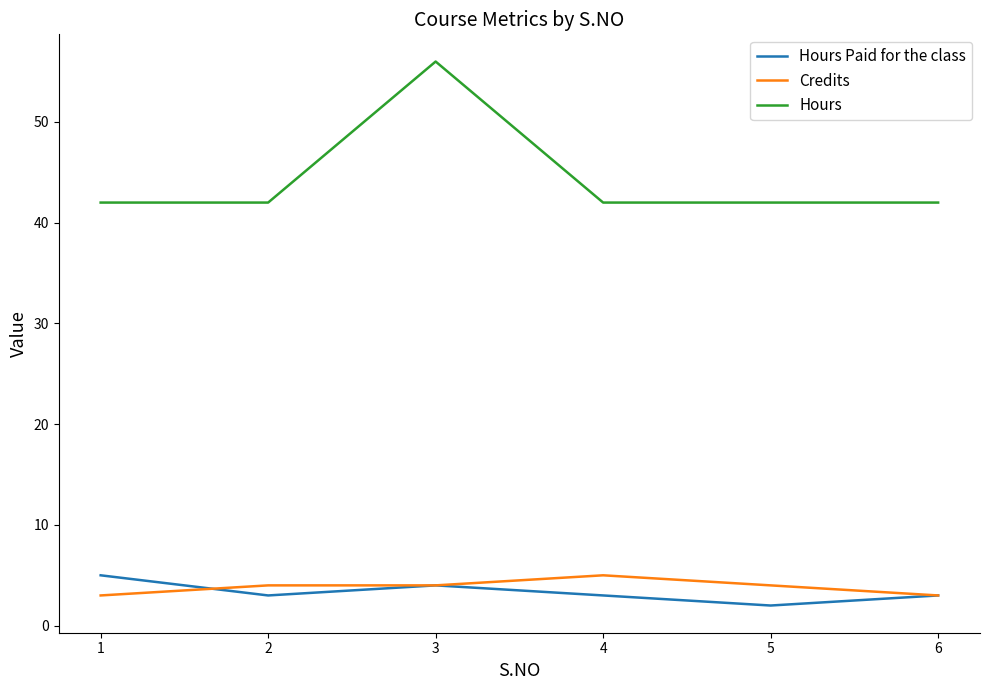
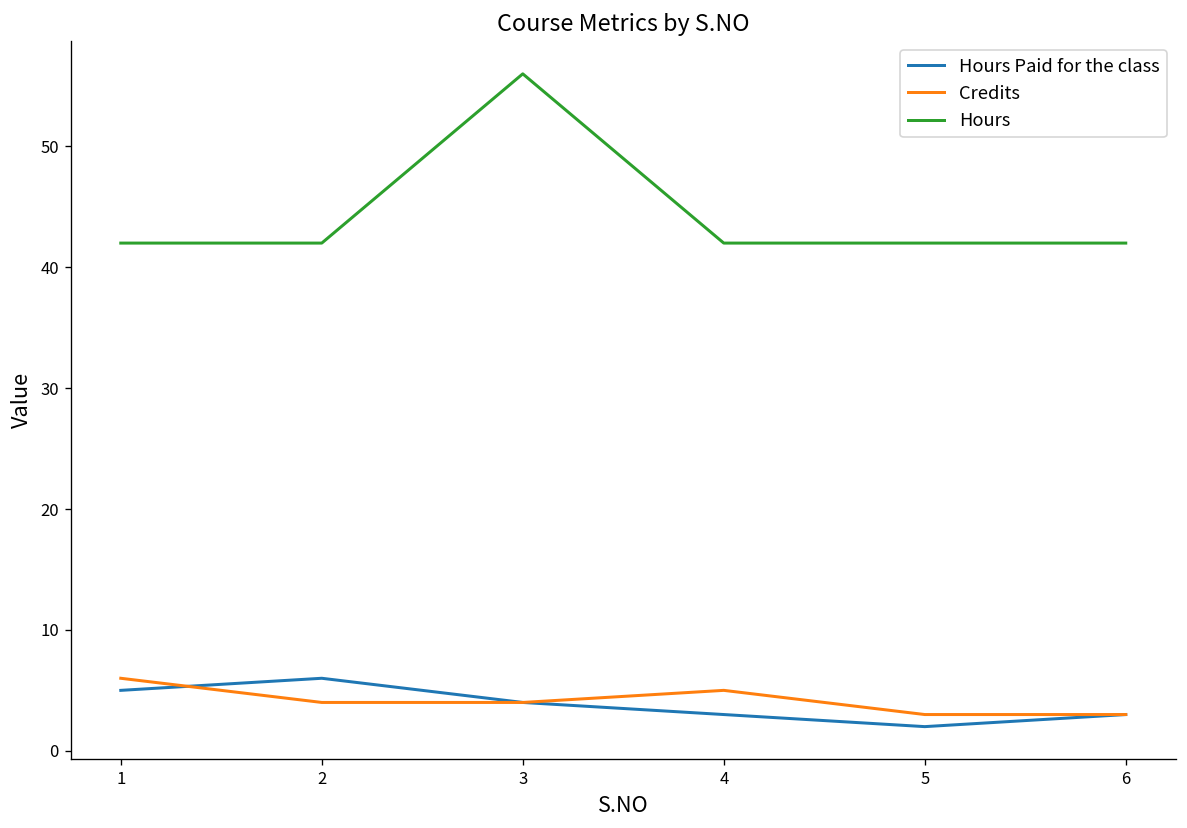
Credits, 1: 3 -> 6
Hours Paid for the class, 2: 3 -> 6
Credits, 5: 4 -> 3
